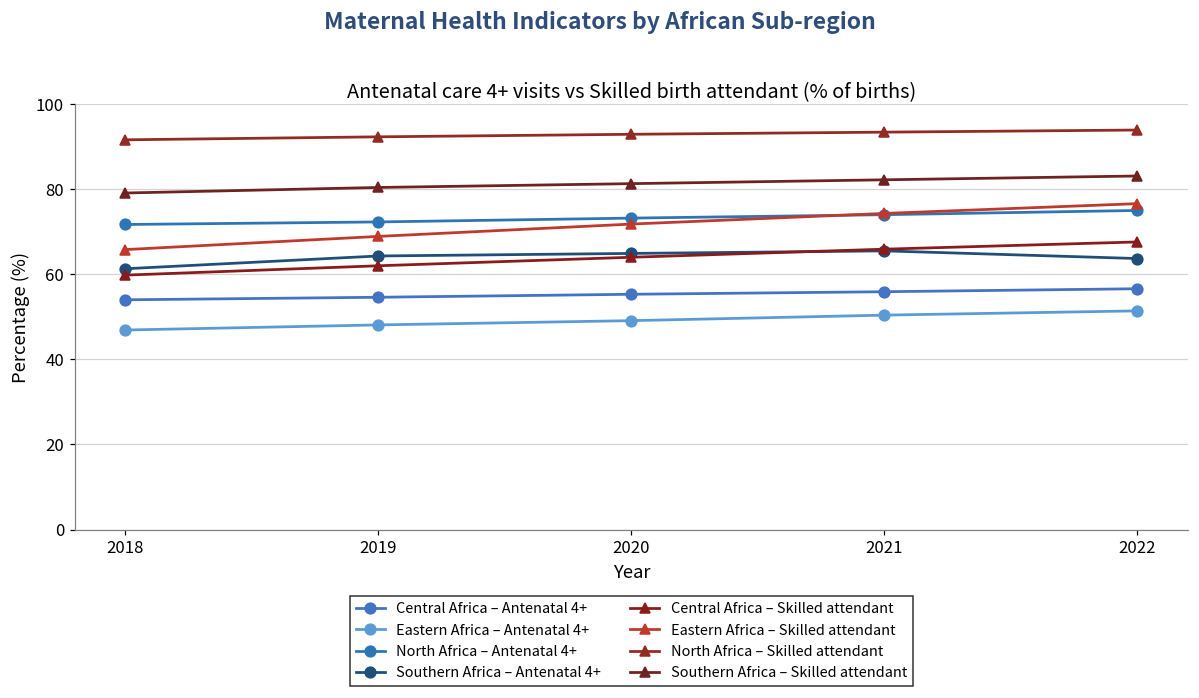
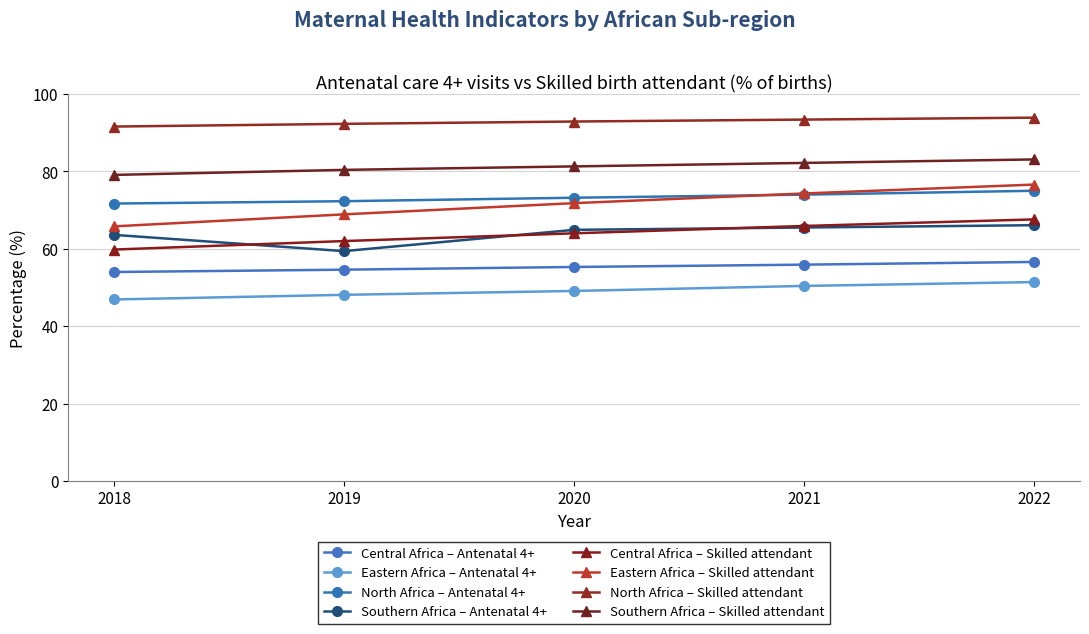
Southern Africa – Antenatal 4+, 2018: 61 -> 64
Southern Africa – Antenatal 4+, 2019: 64 -> 59
Southern Africa – Antenatal 4+, 2022: 64 -> 66
